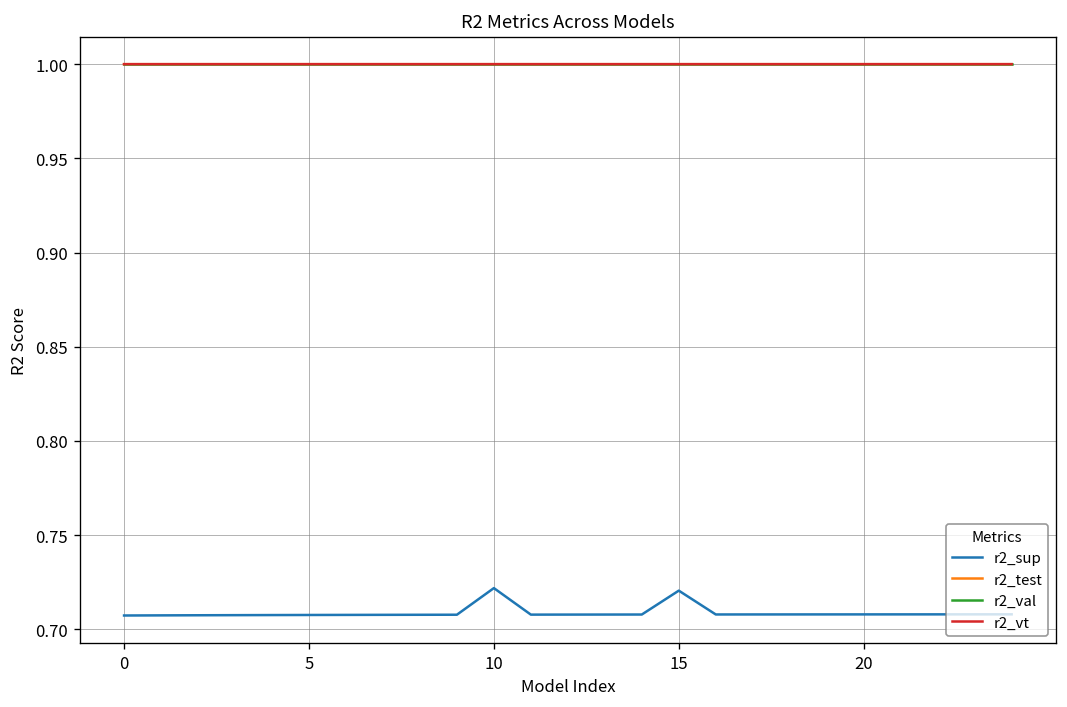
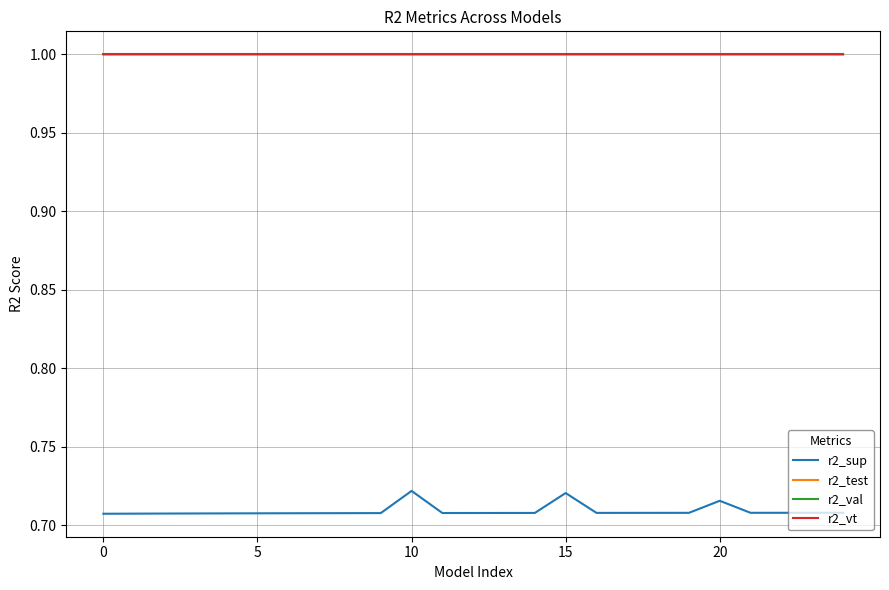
r2_sup, 20: 0.708 -> 0.716
